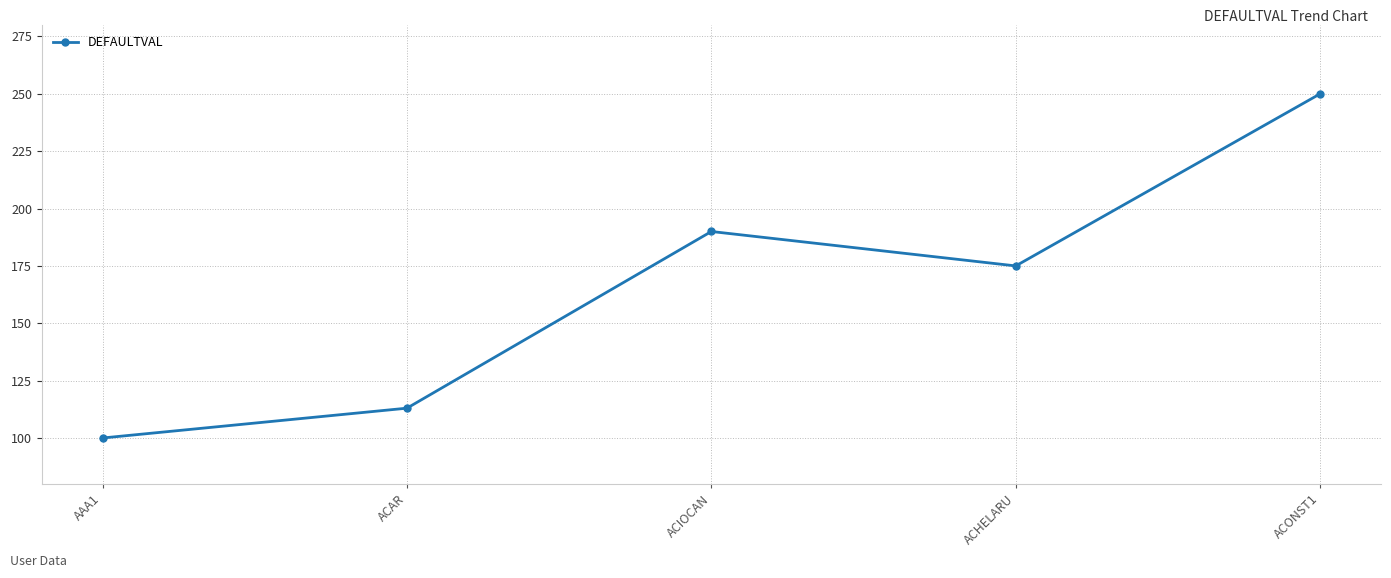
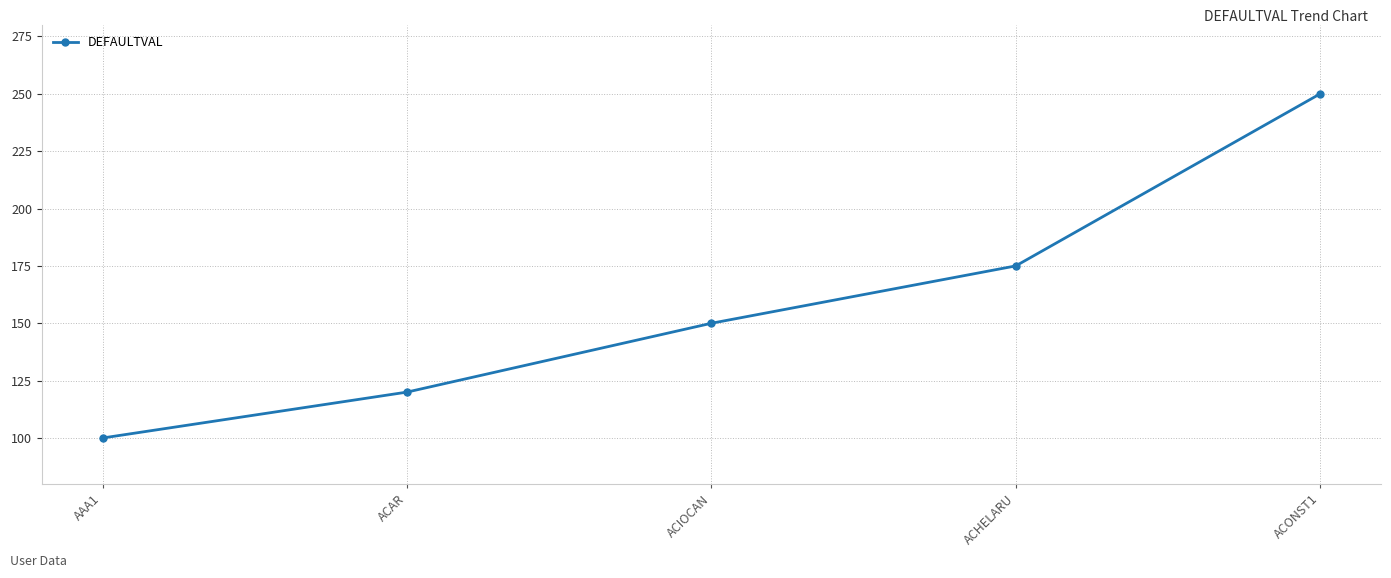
ACAR: 113 -> 120
ACIOCAN: 190 -> 150
